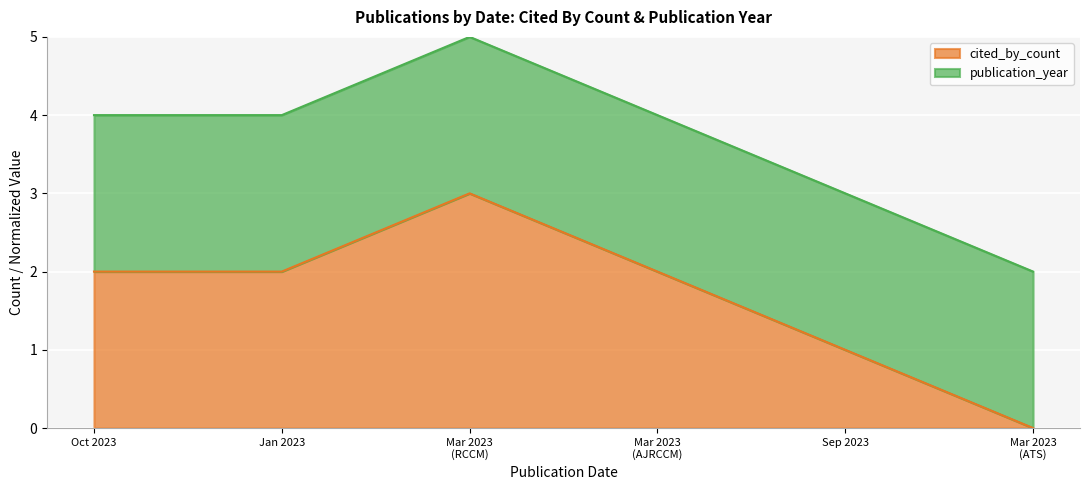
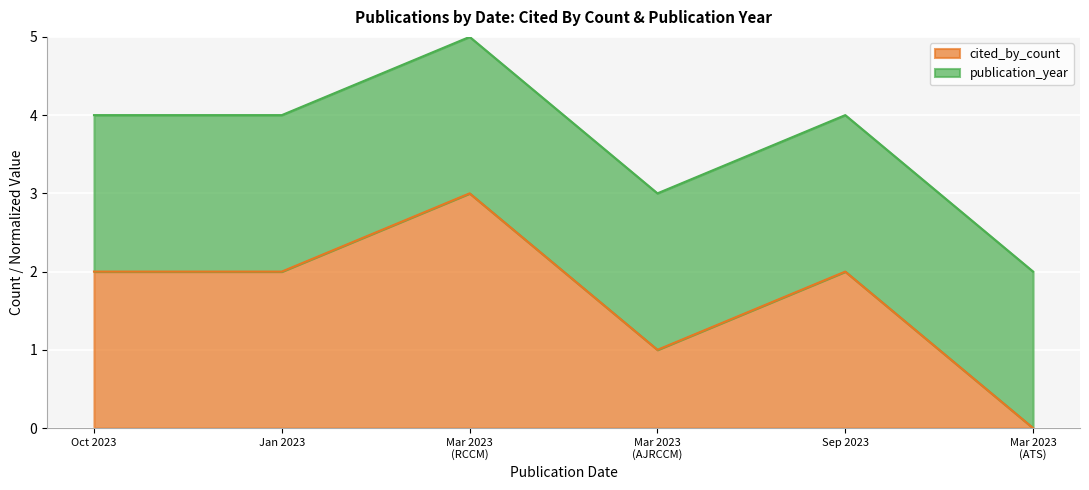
cited_by_count, Mar 2023 (AJRCCM): 2 -> 1
cited_by_count, Sep 2023: 1 -> 2
